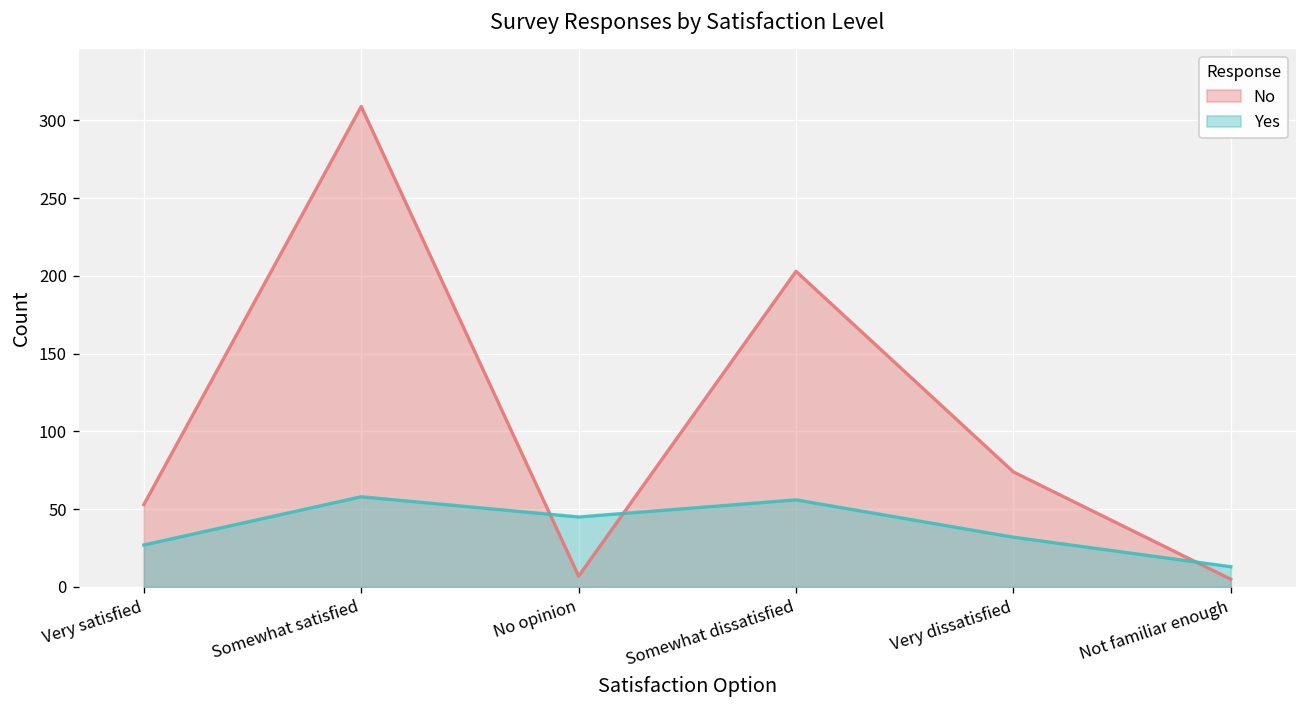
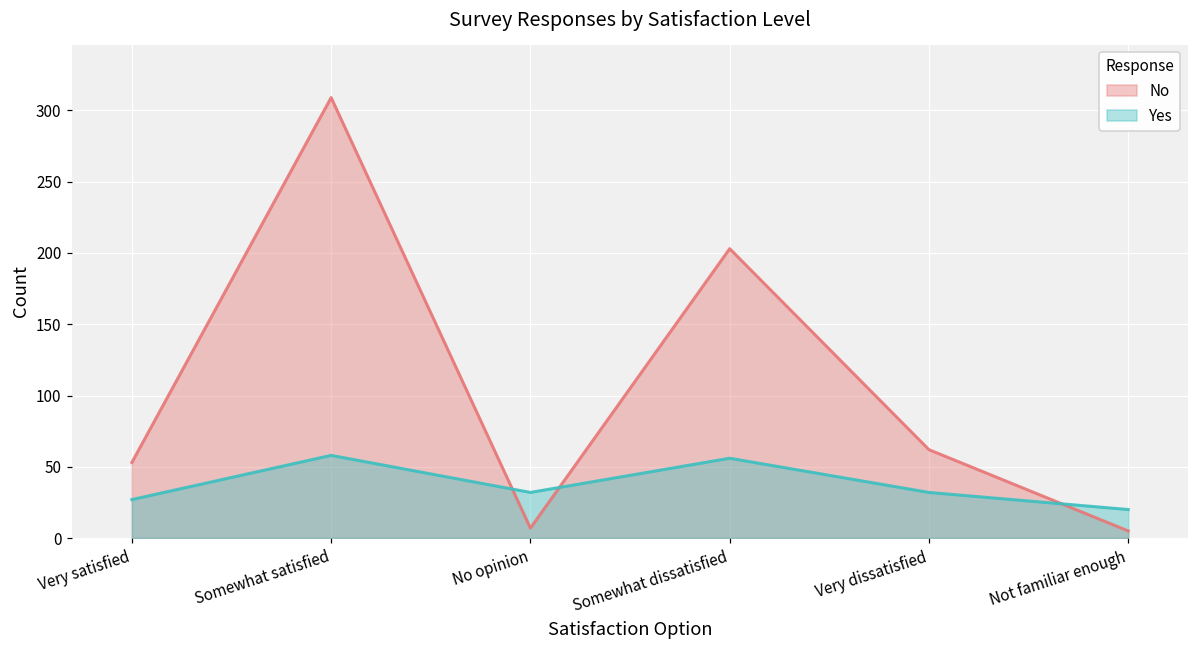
Yes, No opinion: 45 -> 32
No, Very dissatisfied: 74 -> 62
Yes, Not familiar enough: 13 -> 20
